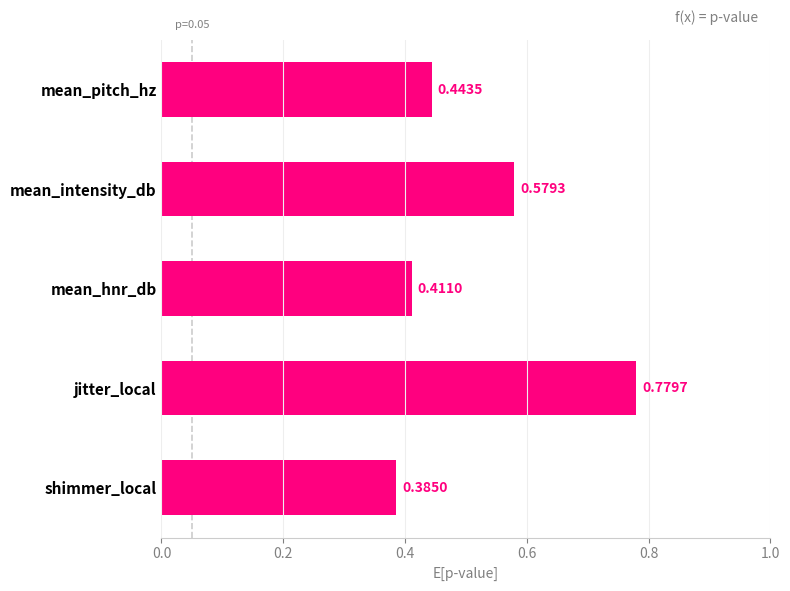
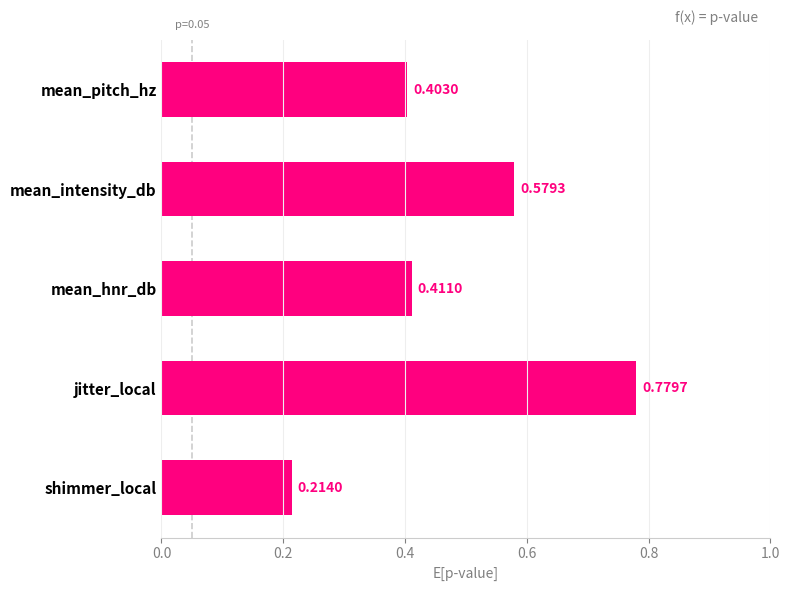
mean_pitch_hz: 0.4435 -> 0.4030
shimmer_local: 0.3850 -> 0.2140
